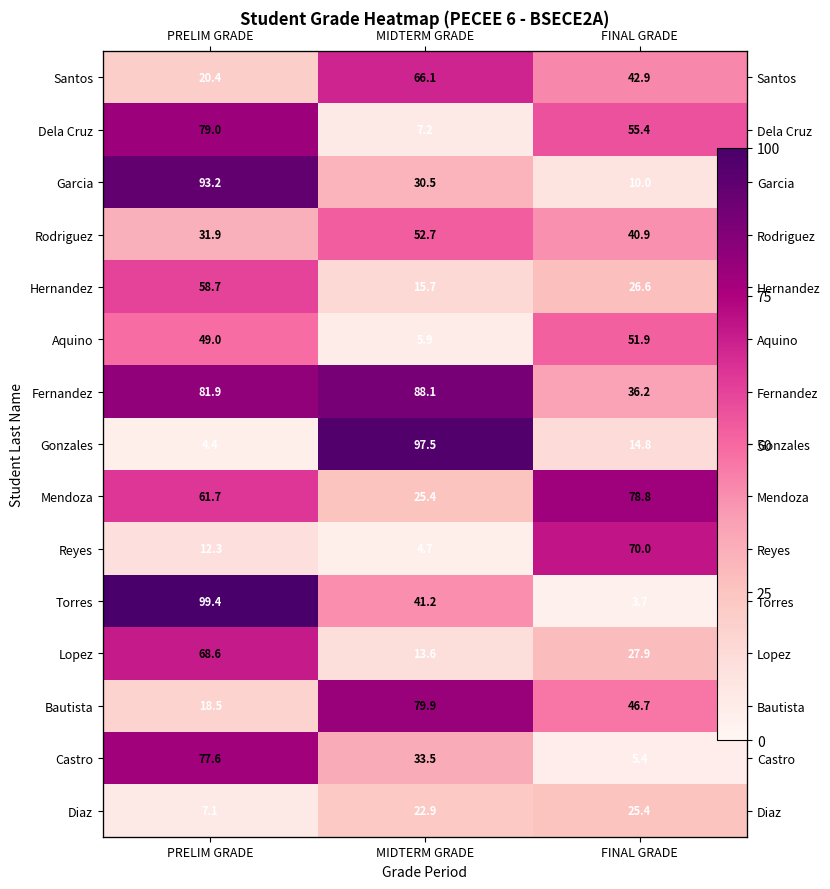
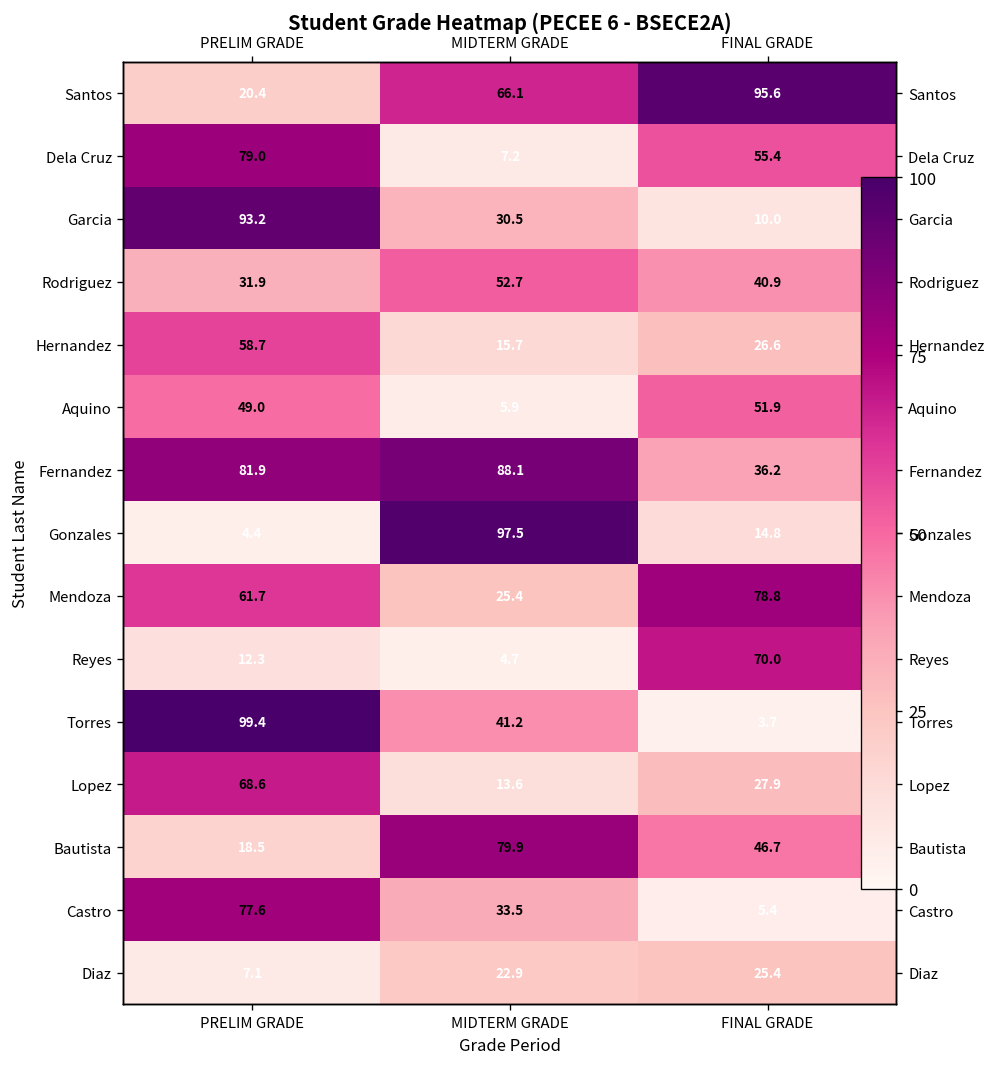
Santos, FINAL GRADE: 42.9 -> 95.6
